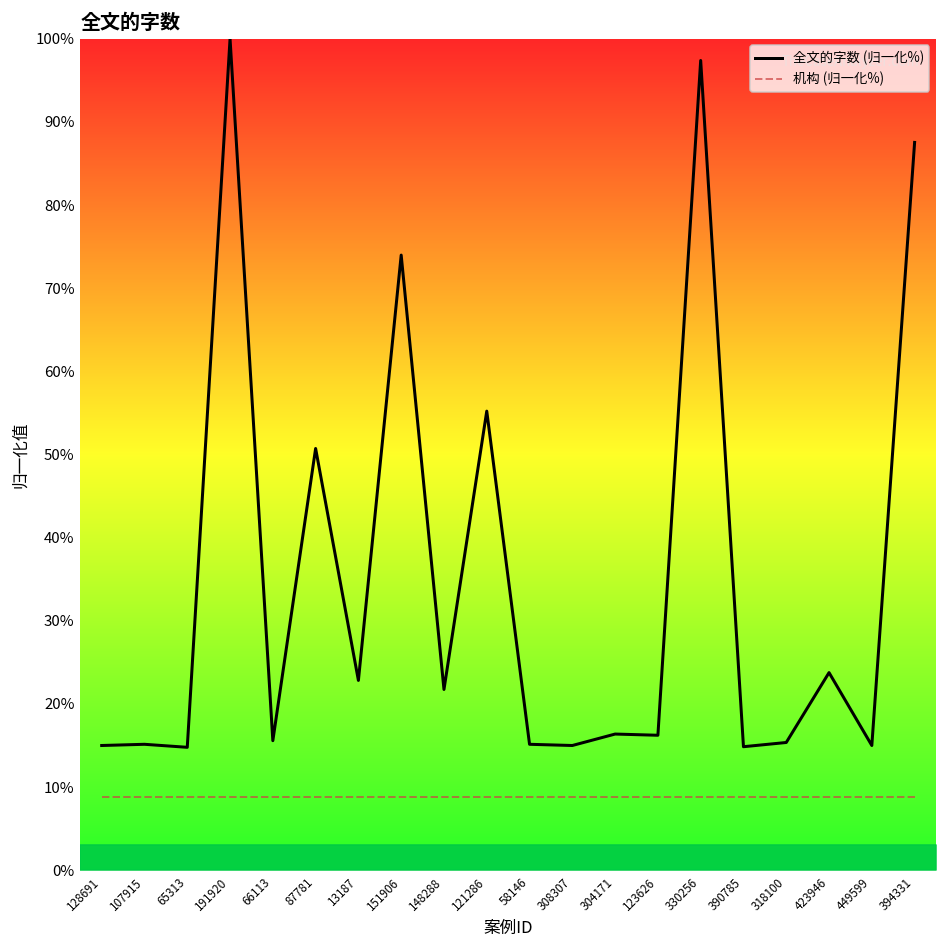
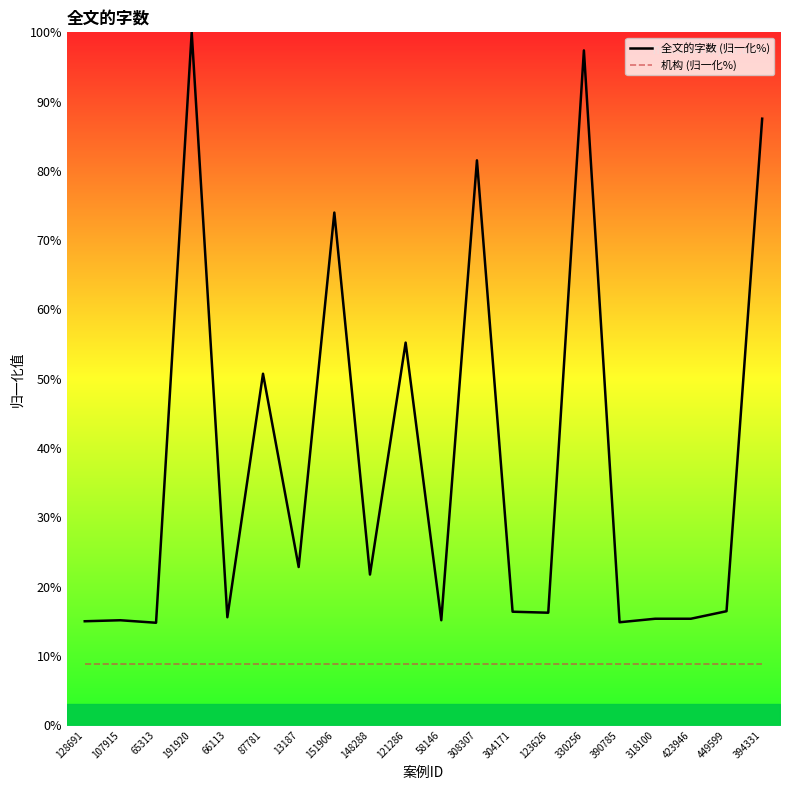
全文的字数 (归一化%), 308307: 15% -> 82%
全文的字数 (归一化%), 423946: 24% -> 15%
全文的字数 (归一化%), 449599: 15% -> 16%
